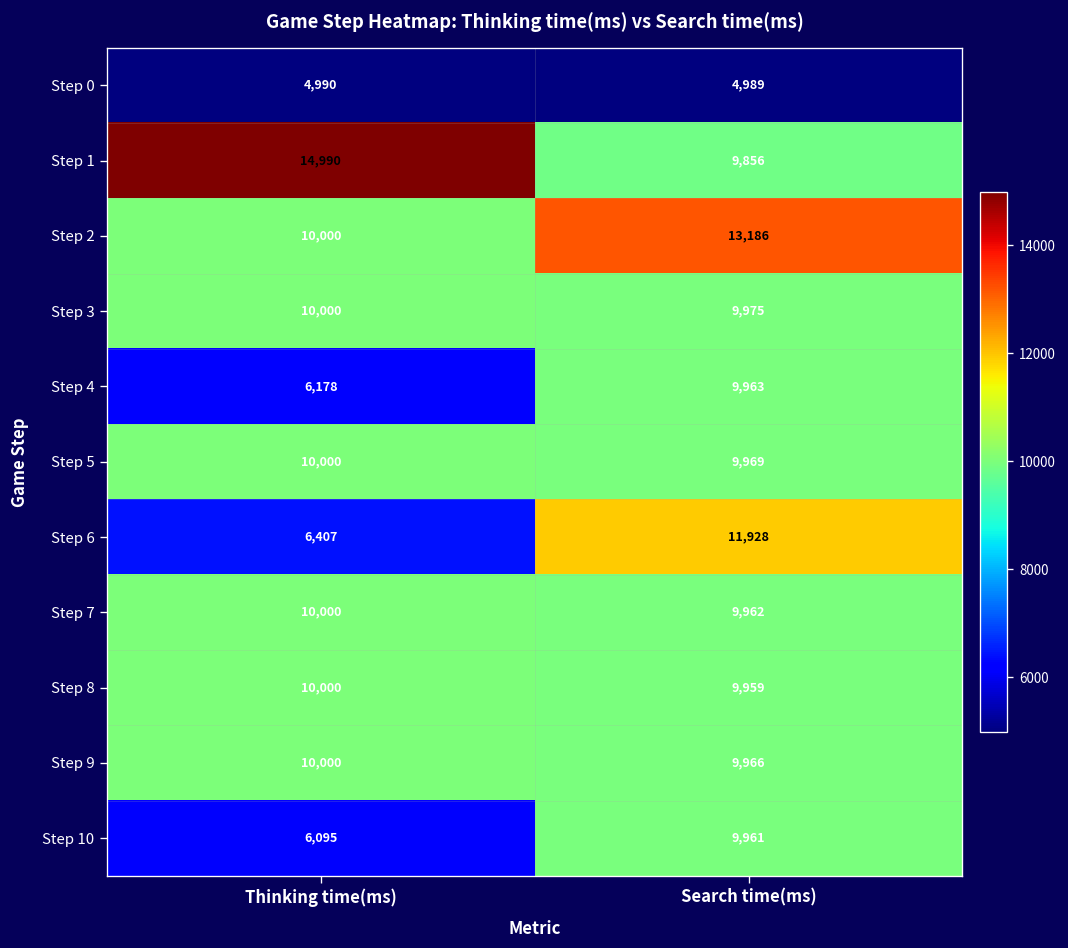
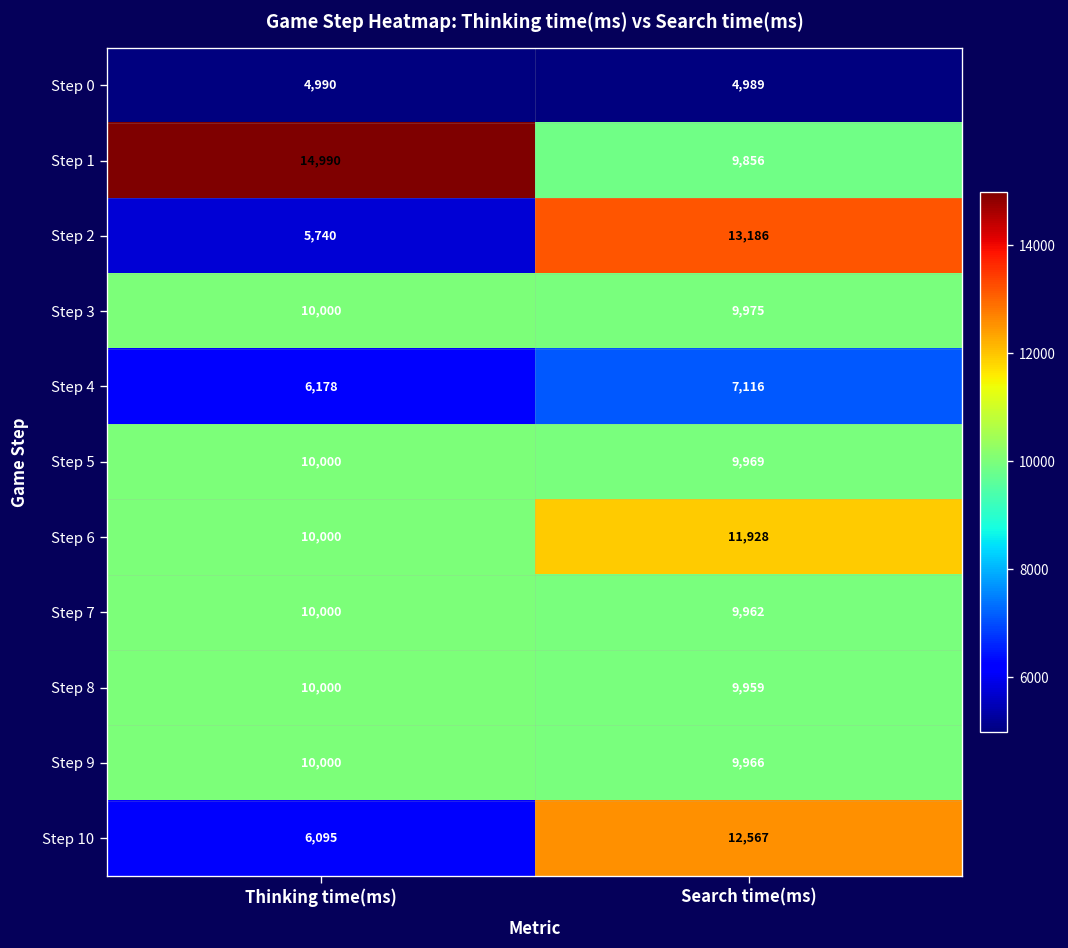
Step 2, Thinking time(ms): 10,000 -> 5,740
Step 4, Search time(ms): 9,963 -> 7,116
Step 6, Thinking time(ms): 6,407 -> 10,000
Step 10, Search time(ms): 9,961 -> 12,567
